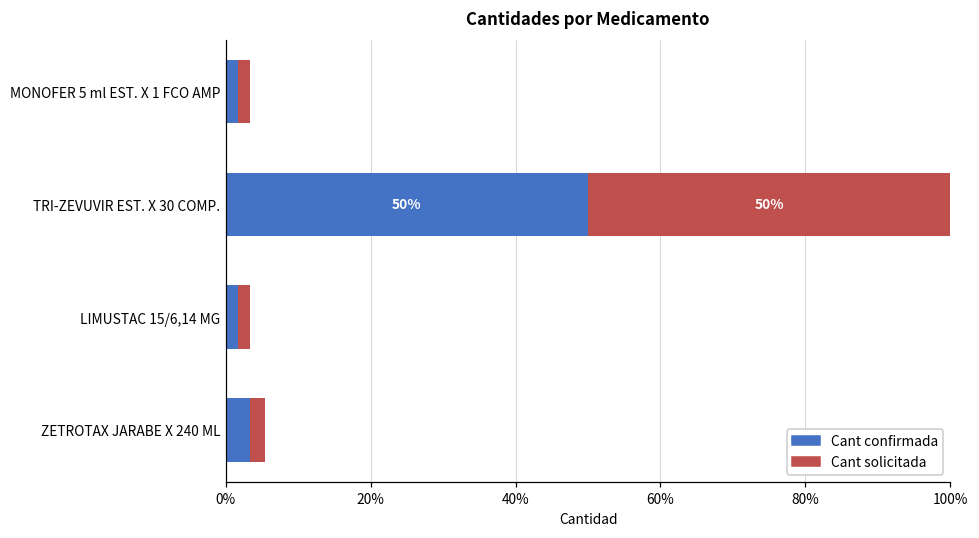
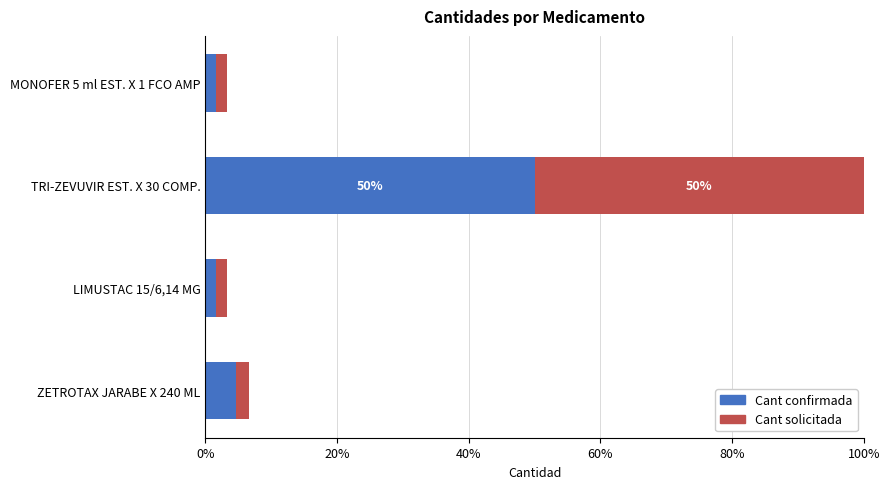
Cant confirmada, ZETROTAX JARABE X 240 ML: 3% -> 5%
